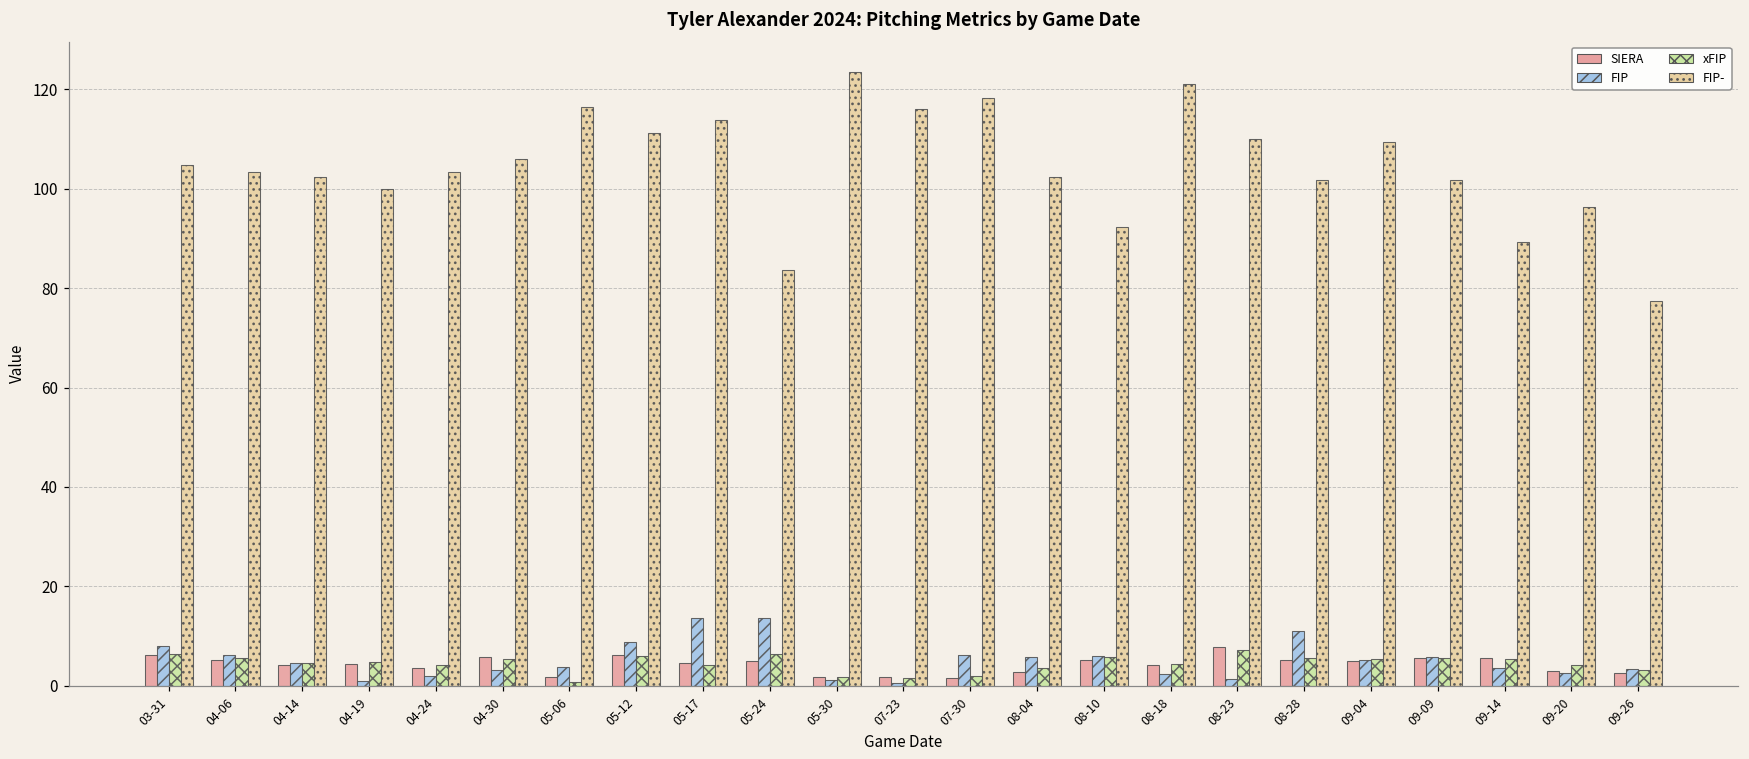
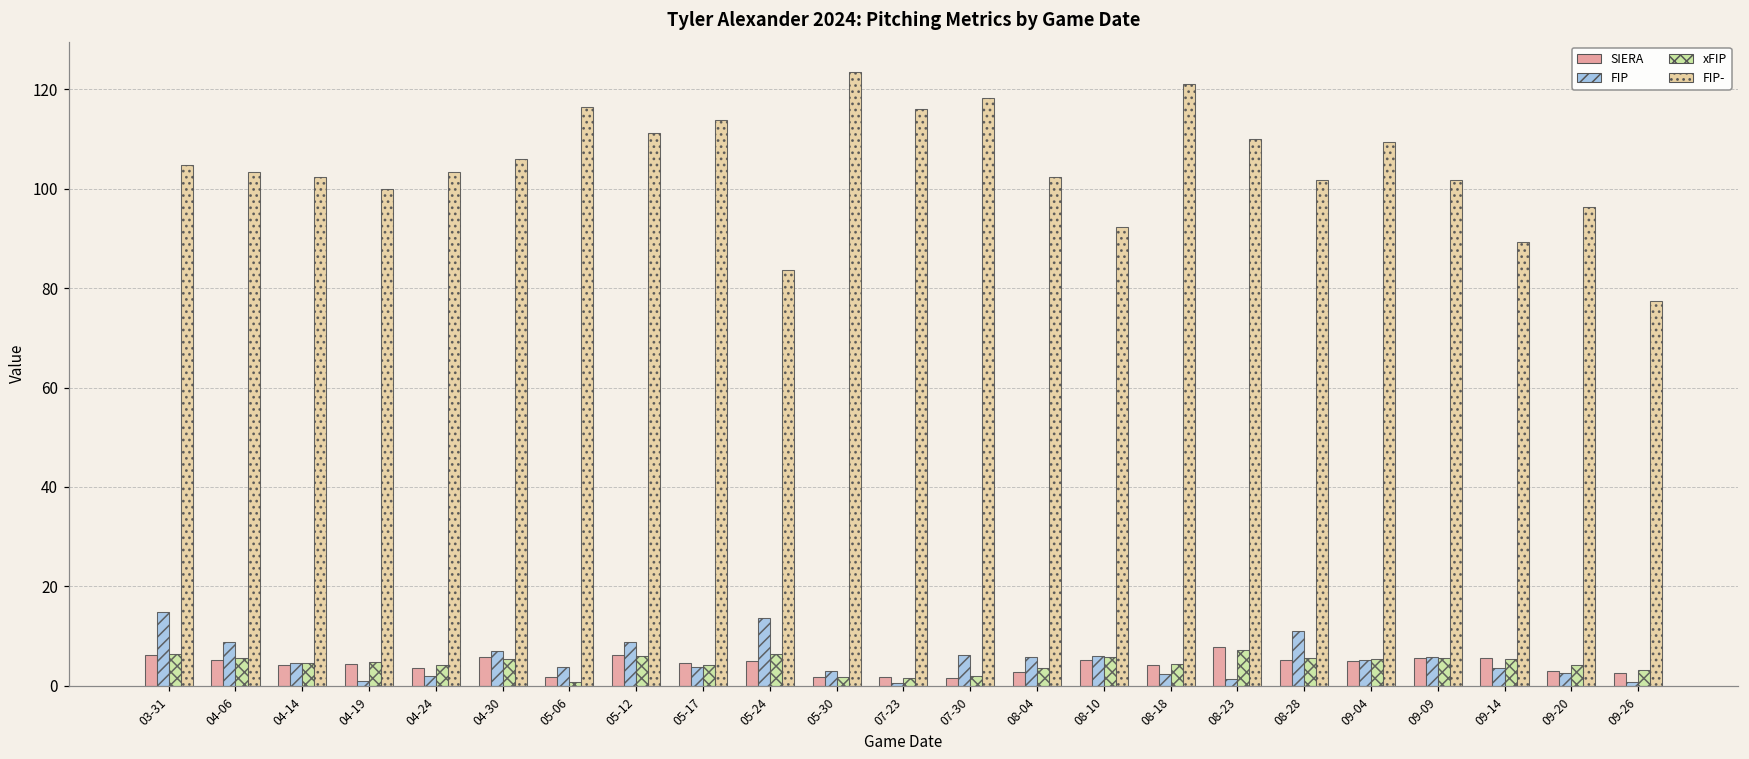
FIP, 03-31: 8 -> 15
FIP, 04-06: 6 -> 9
FIP, 04-30: 3 -> 7
FIP, 05-17: 14 -> 4
FIP, 05-30: 1 -> 3
FIP, 09-26: 3 -> 1
